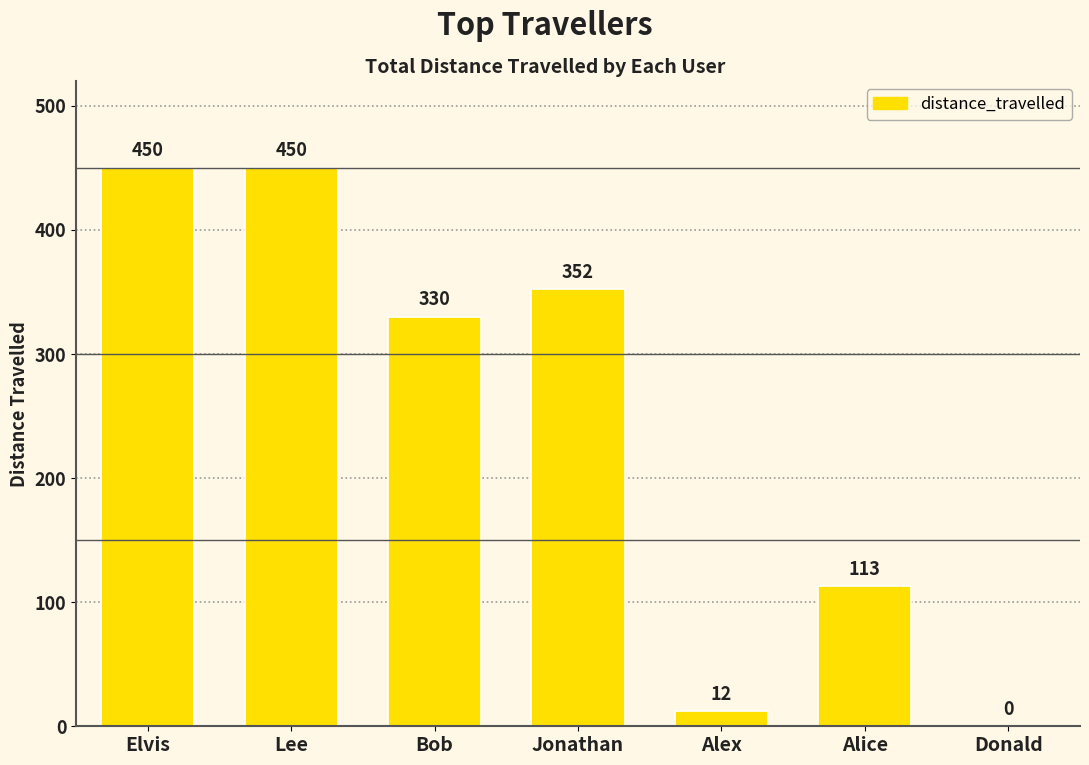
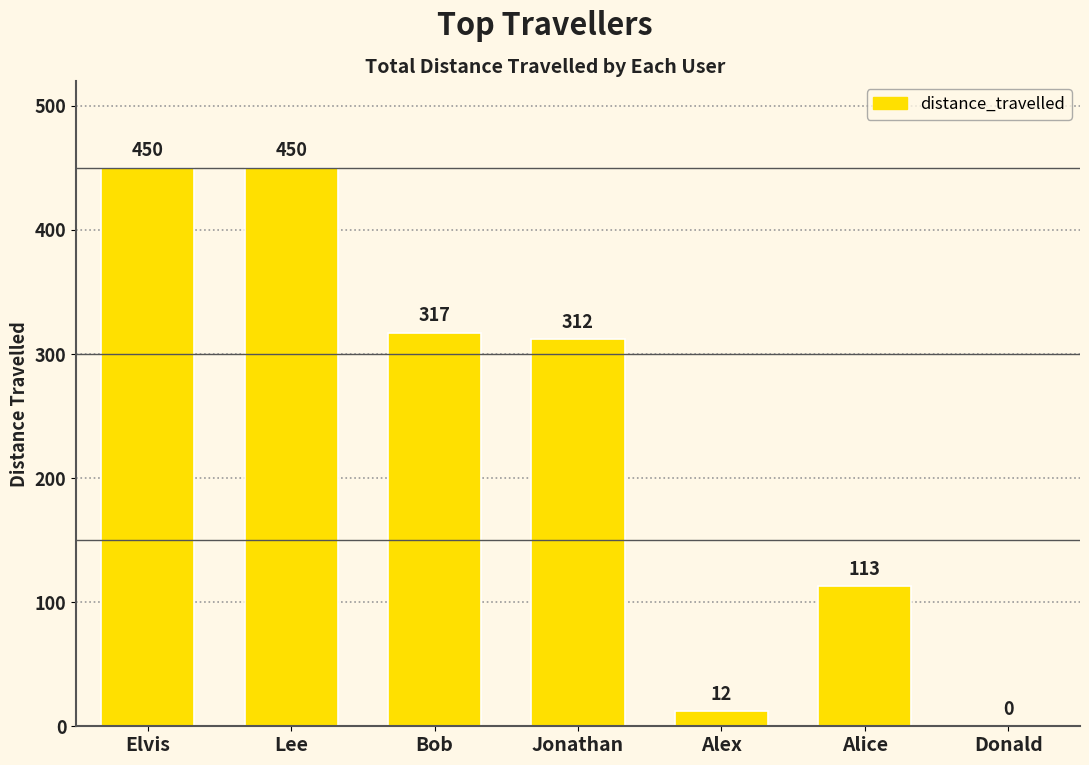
Bob: 330 -> 317
Jonathan: 352 -> 312
